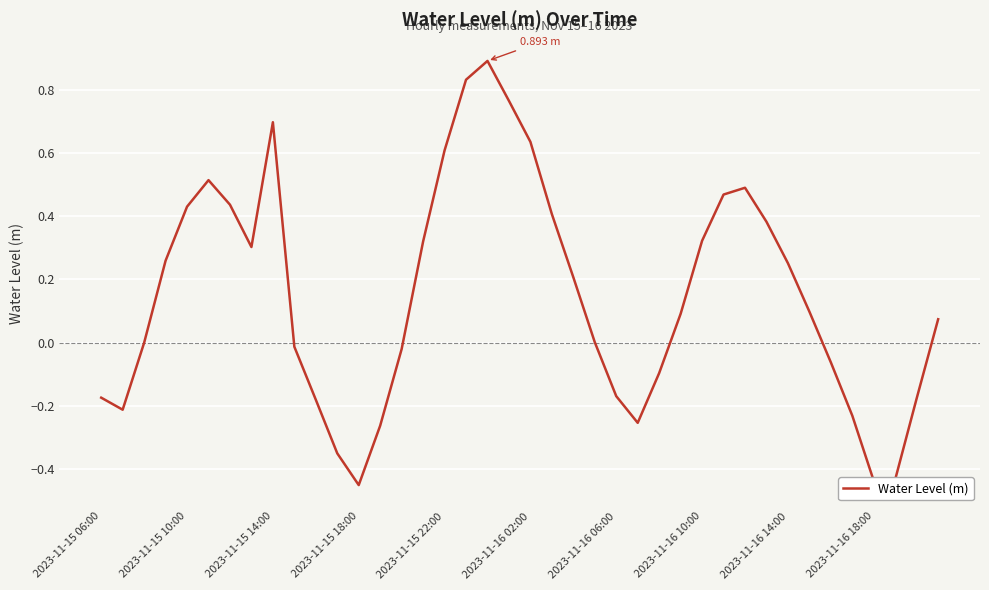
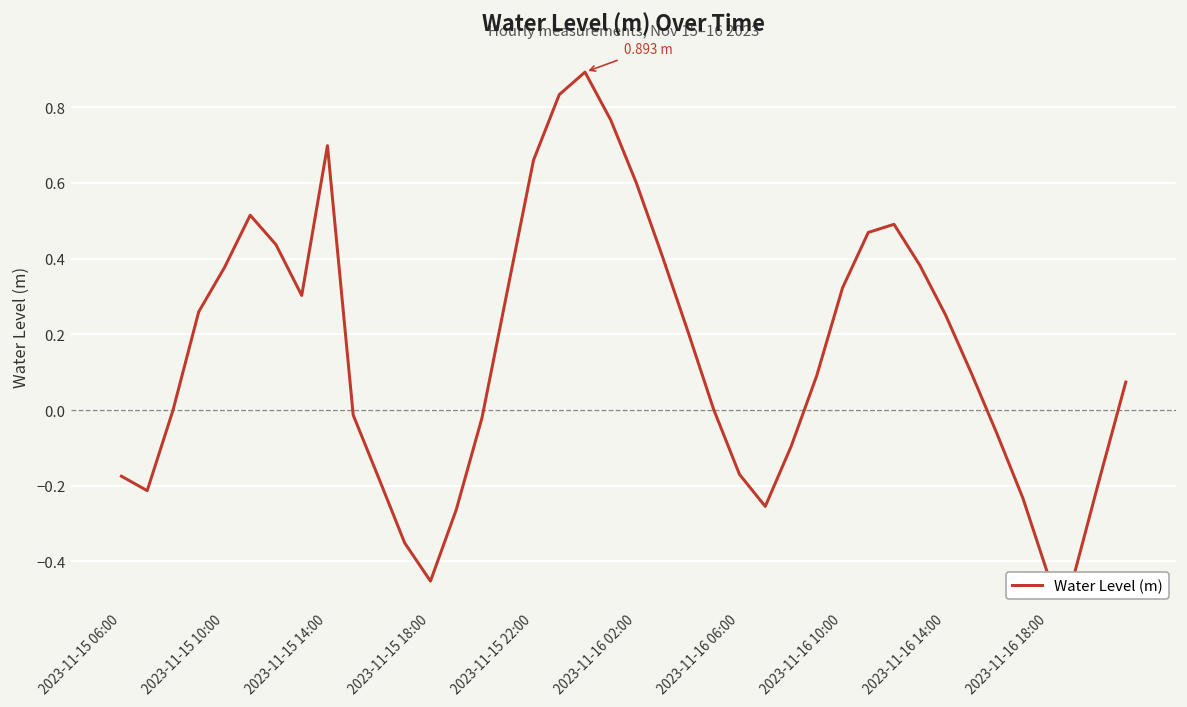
2023-11-15 10:00: 0.43 -> 0.38
2023-11-15 22:00: 0.61 -> 0.66
2023-11-16 02:00: 0.64 -> 0.60
